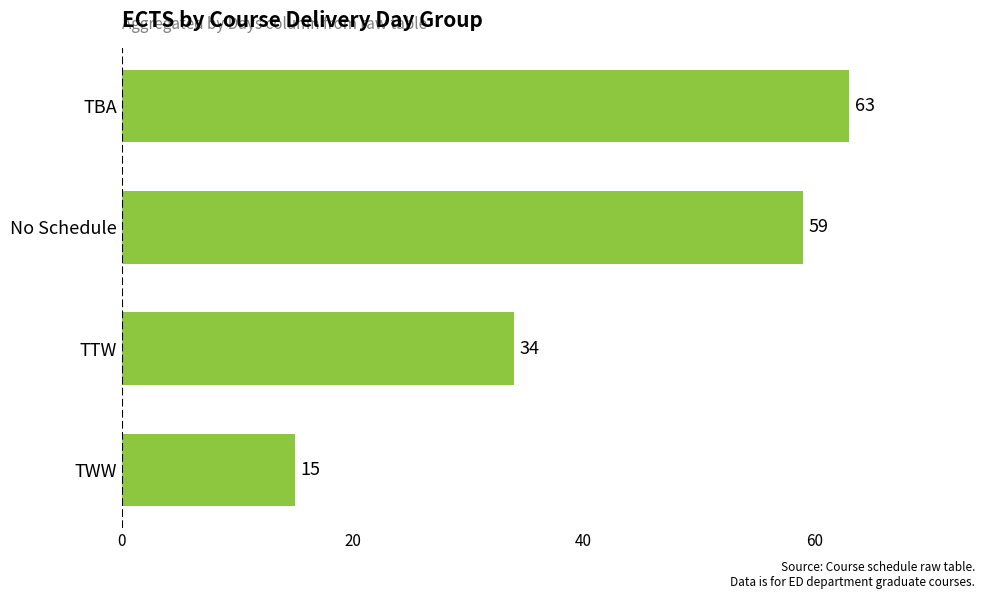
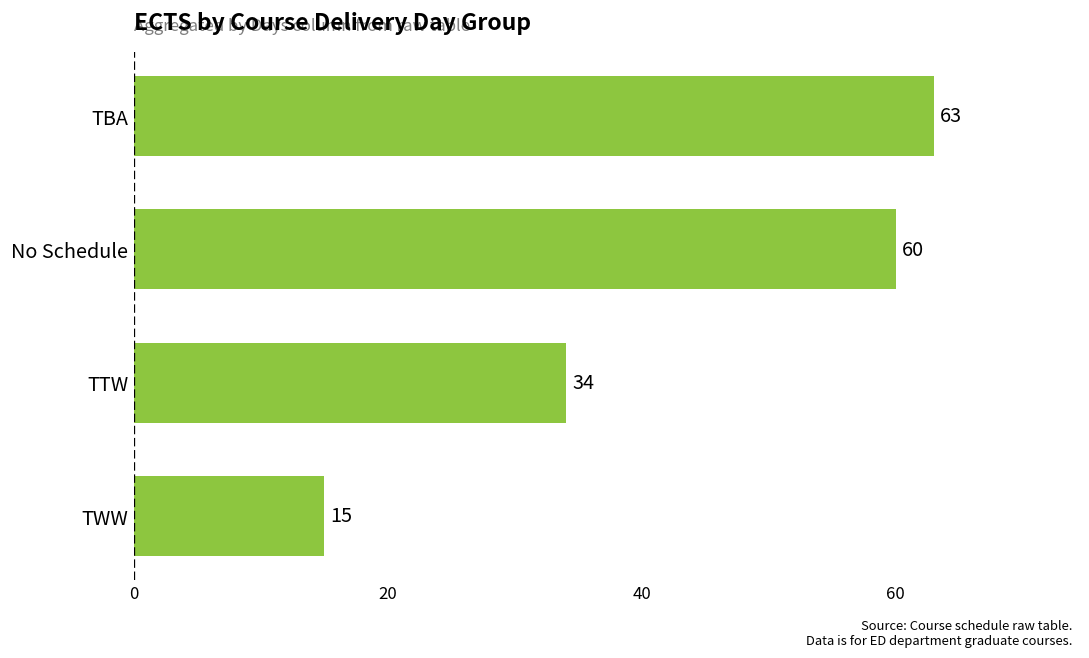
No Schedule: 59 -> 60
